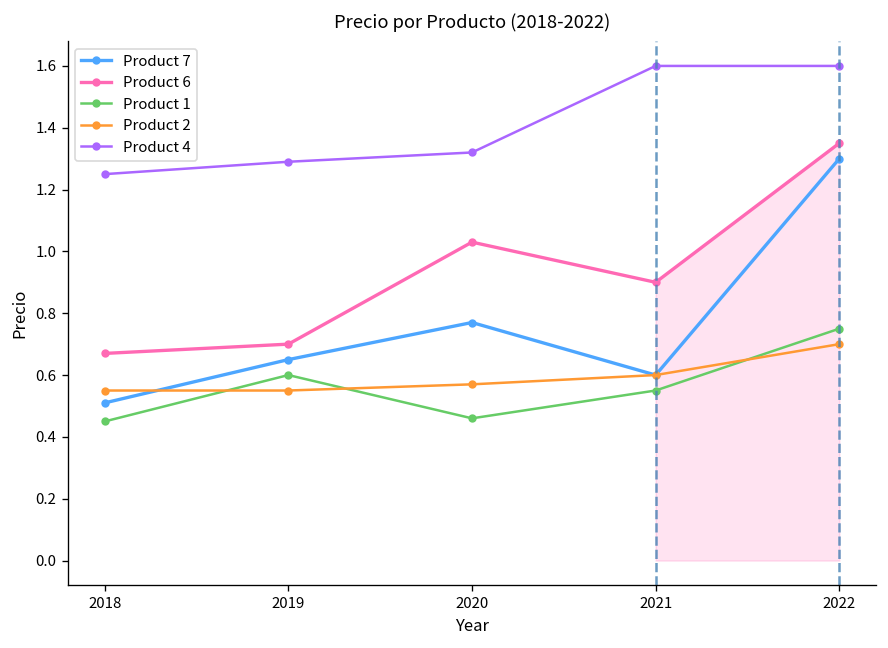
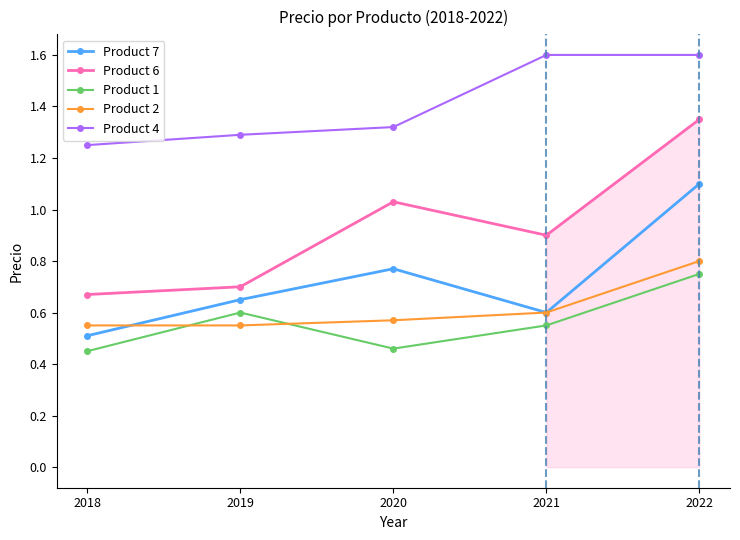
Product 7, 2022: 1.3 -> 1.1
Product 2, 2022: 0.7 -> 0.8
